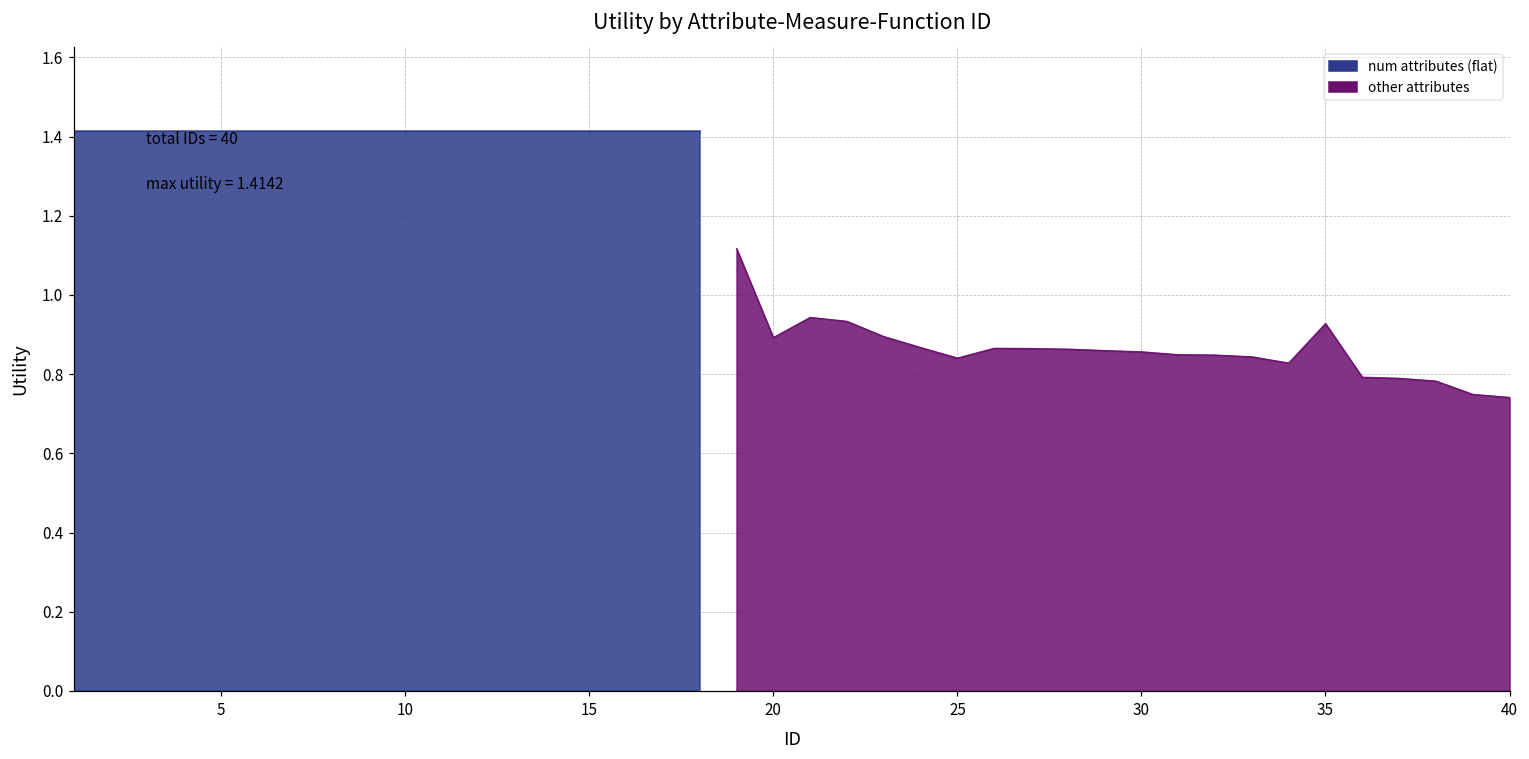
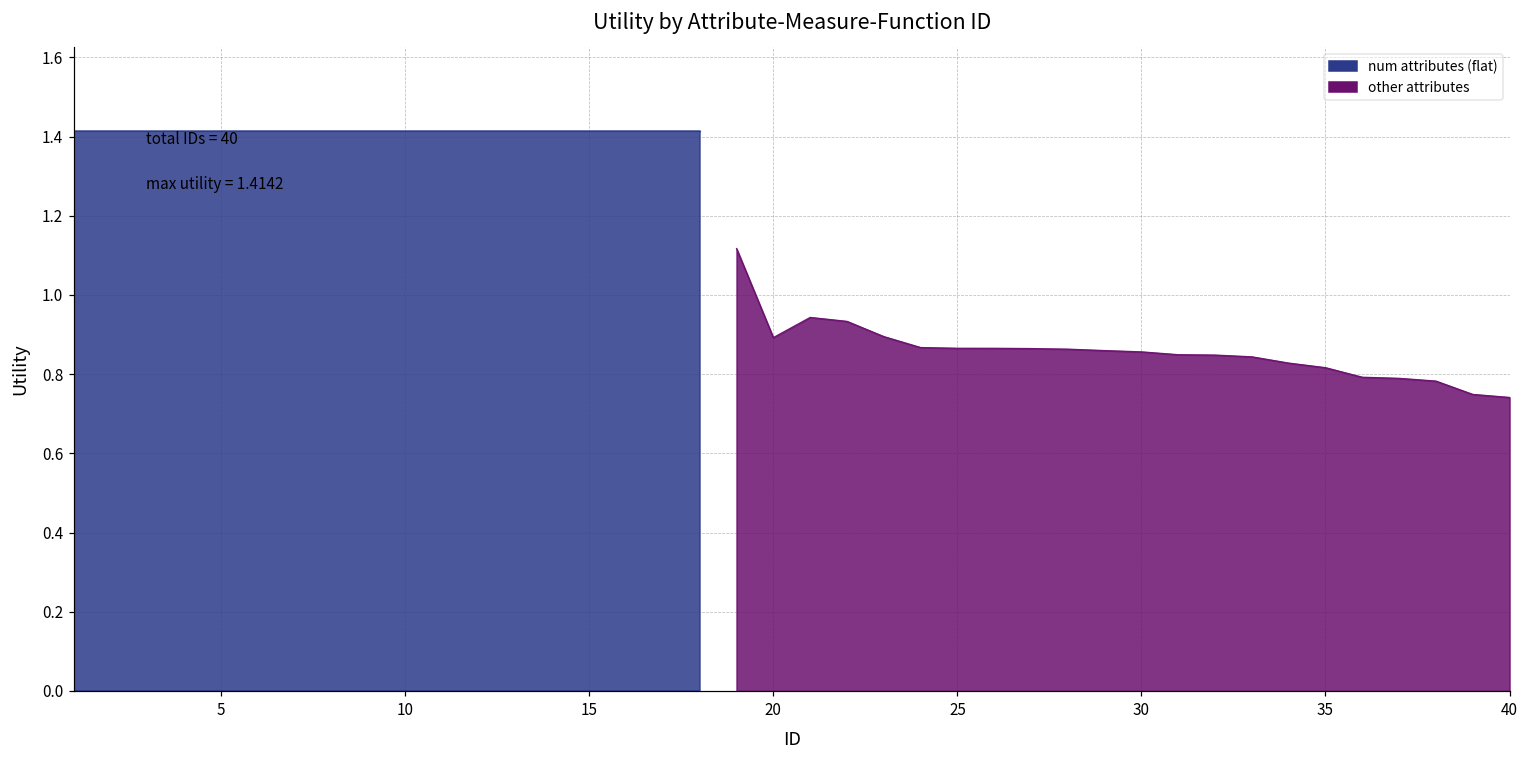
other attributes, 25: 0.84 -> 0.87
other attributes, 35: 0.93 -> 0.82
